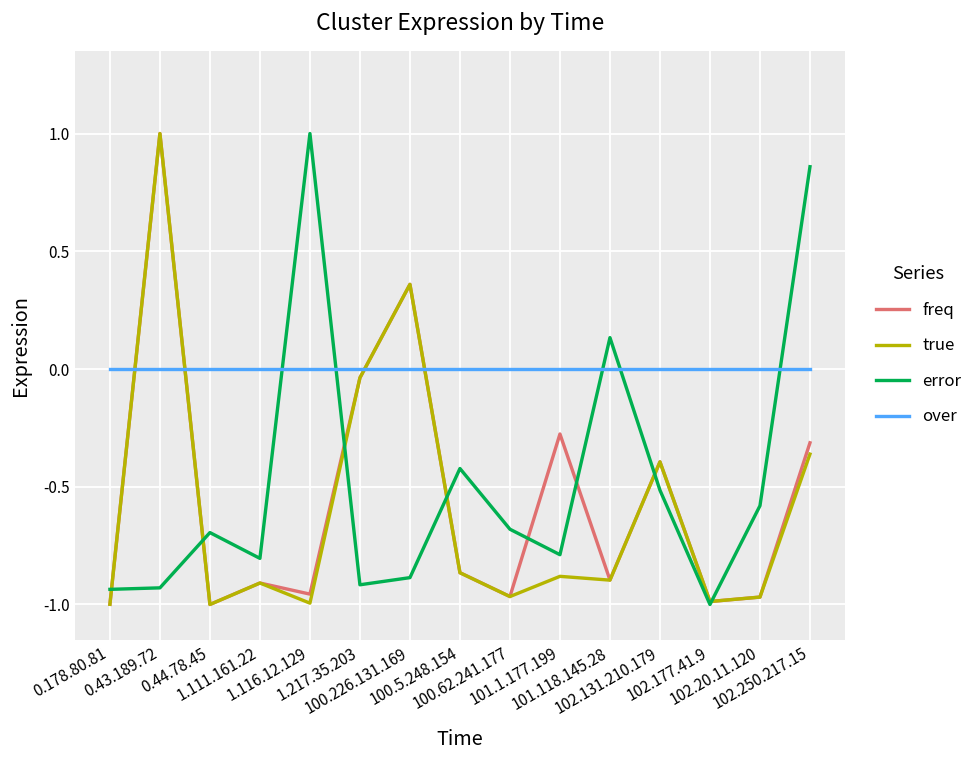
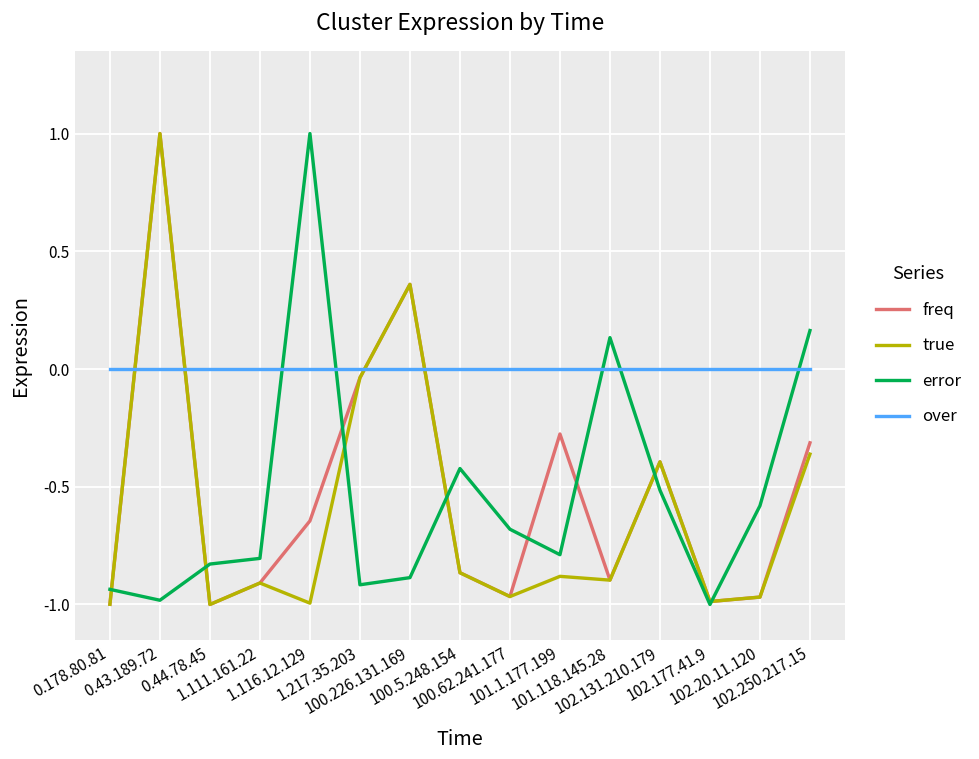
error, 0.43.189.72: -0.93 -> -0.98
error, 0.44.78.45: -0.69 -> -0.83
freq, 1.116.12.129: -0.96 -> -0.64
error, 102.250.217.15: 0.86 -> 0.16
